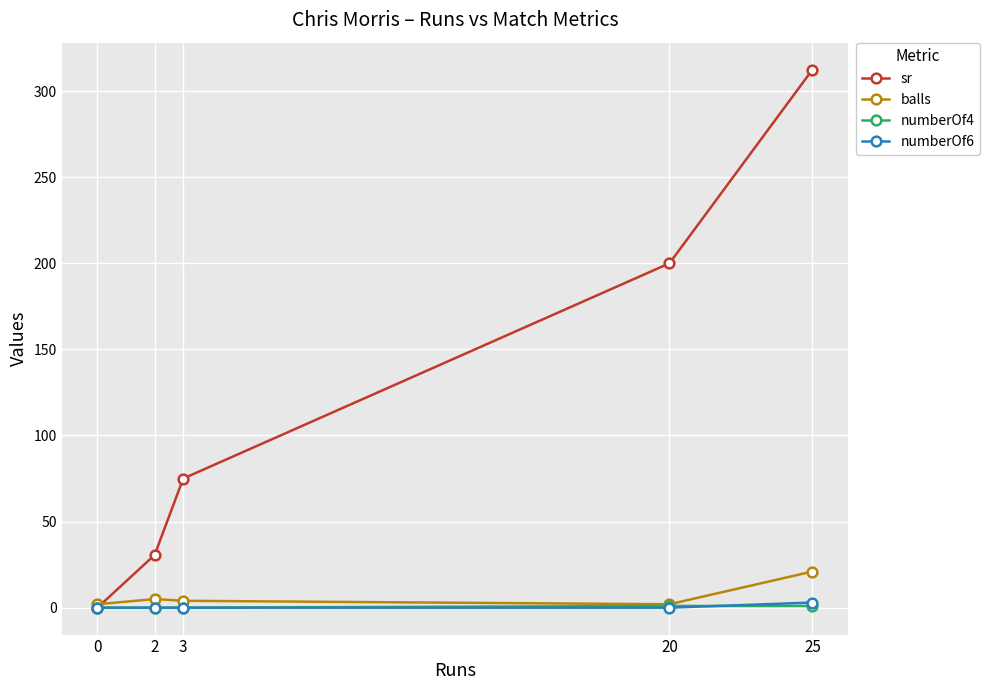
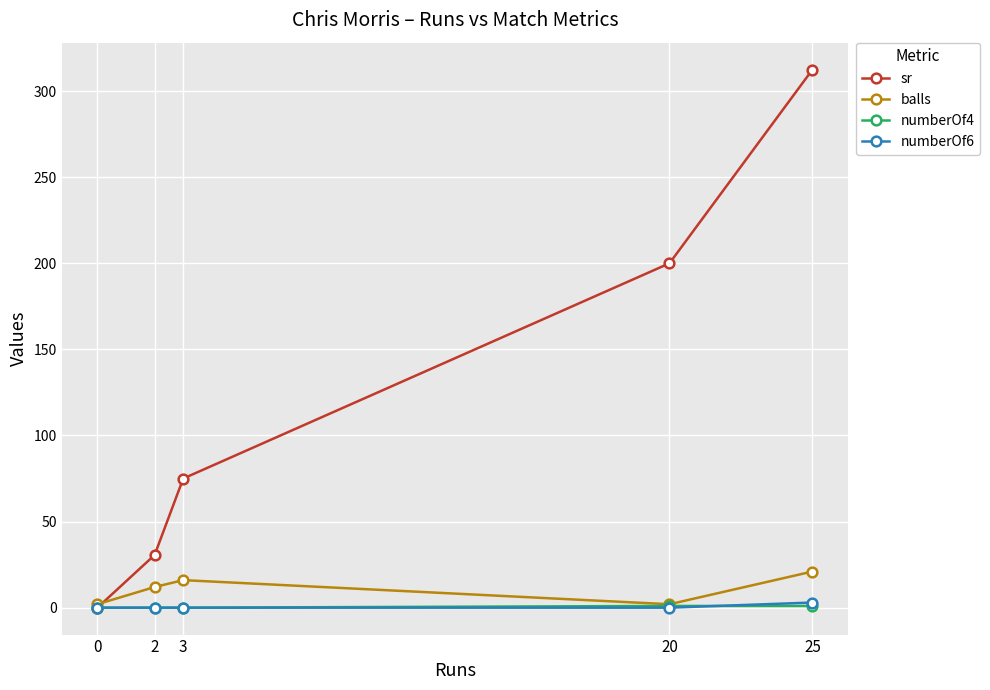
balls, 2: 5 -> 12
balls, 3: 4 -> 16
